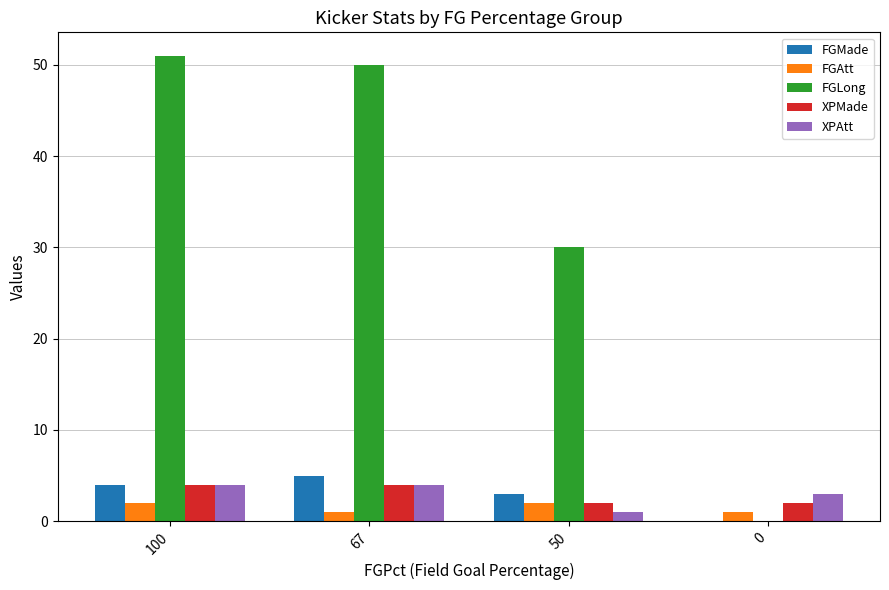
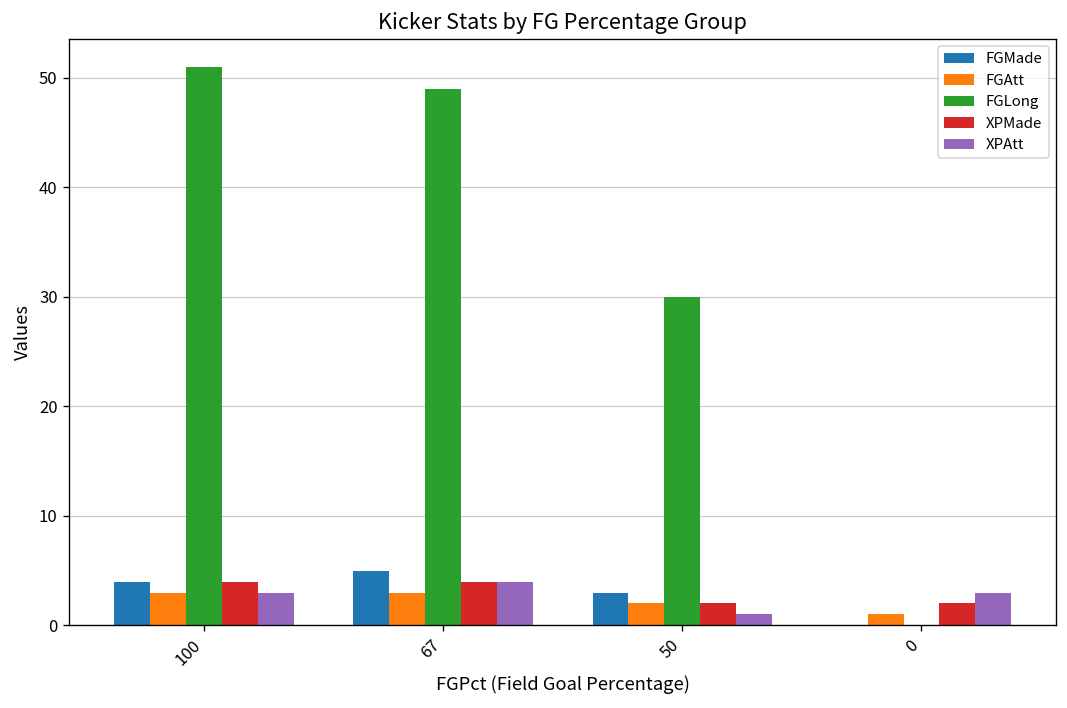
FGAtt, 100: 2 -> 3
XPAtt, 100: 4 -> 3
FGAtt, 67: 1 -> 3
FGLong, 67: 50 -> 49
